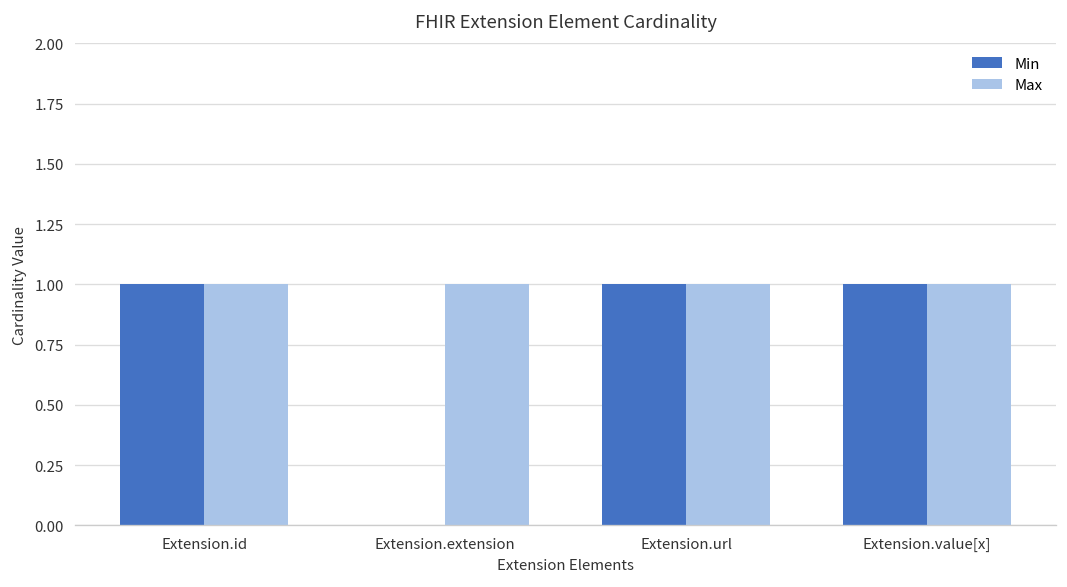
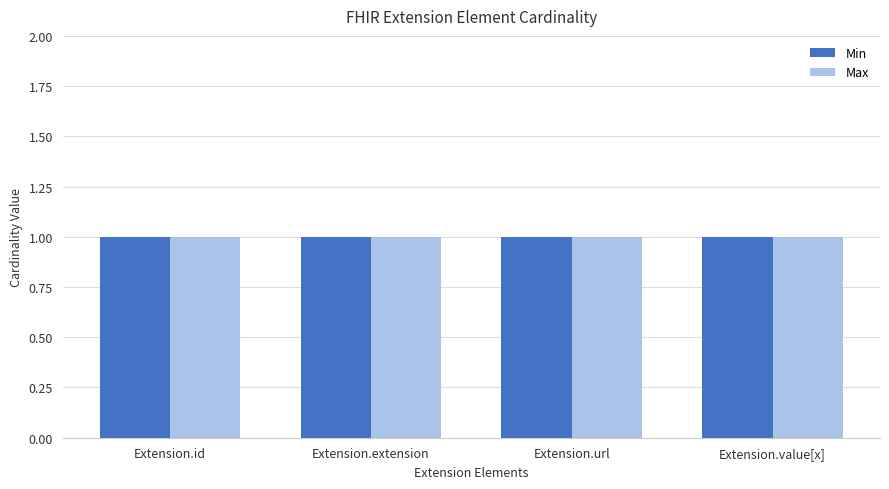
Min, Extension.extension: 0 -> 1
